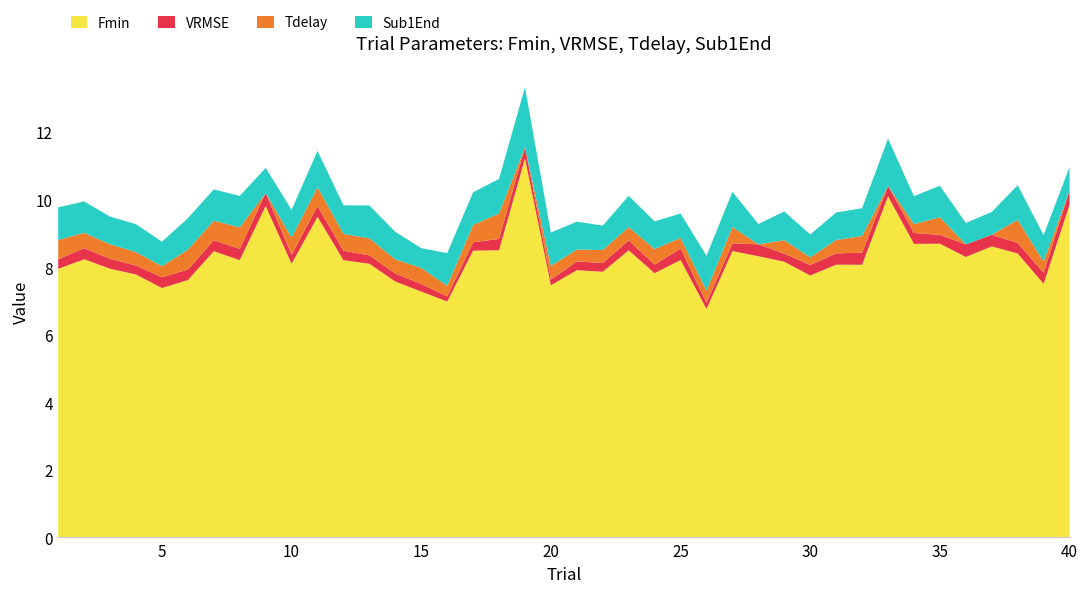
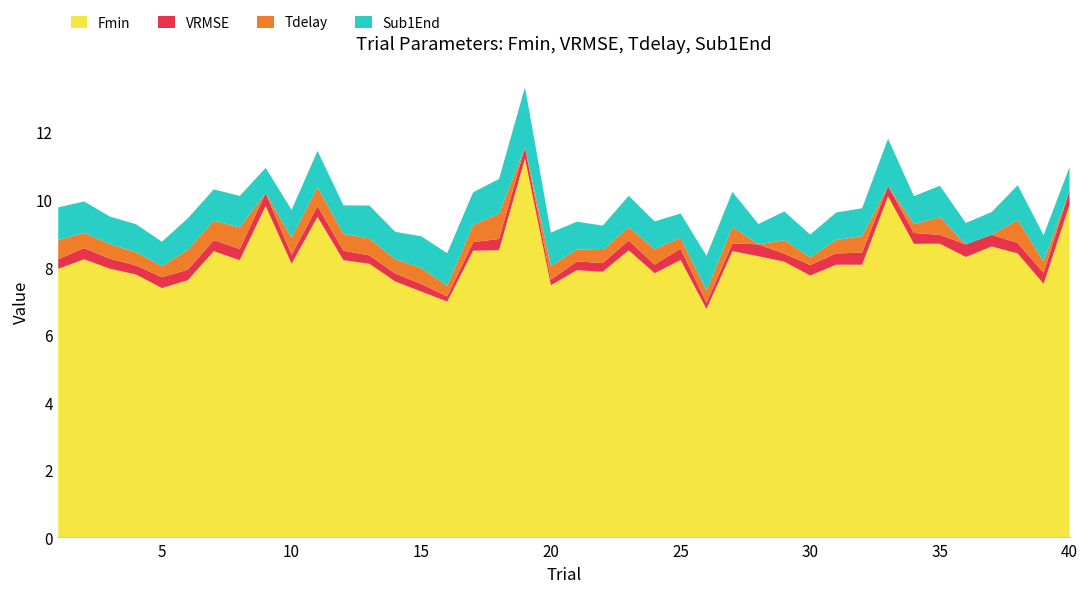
Sub1End, 15: 0.6 -> 0.9
